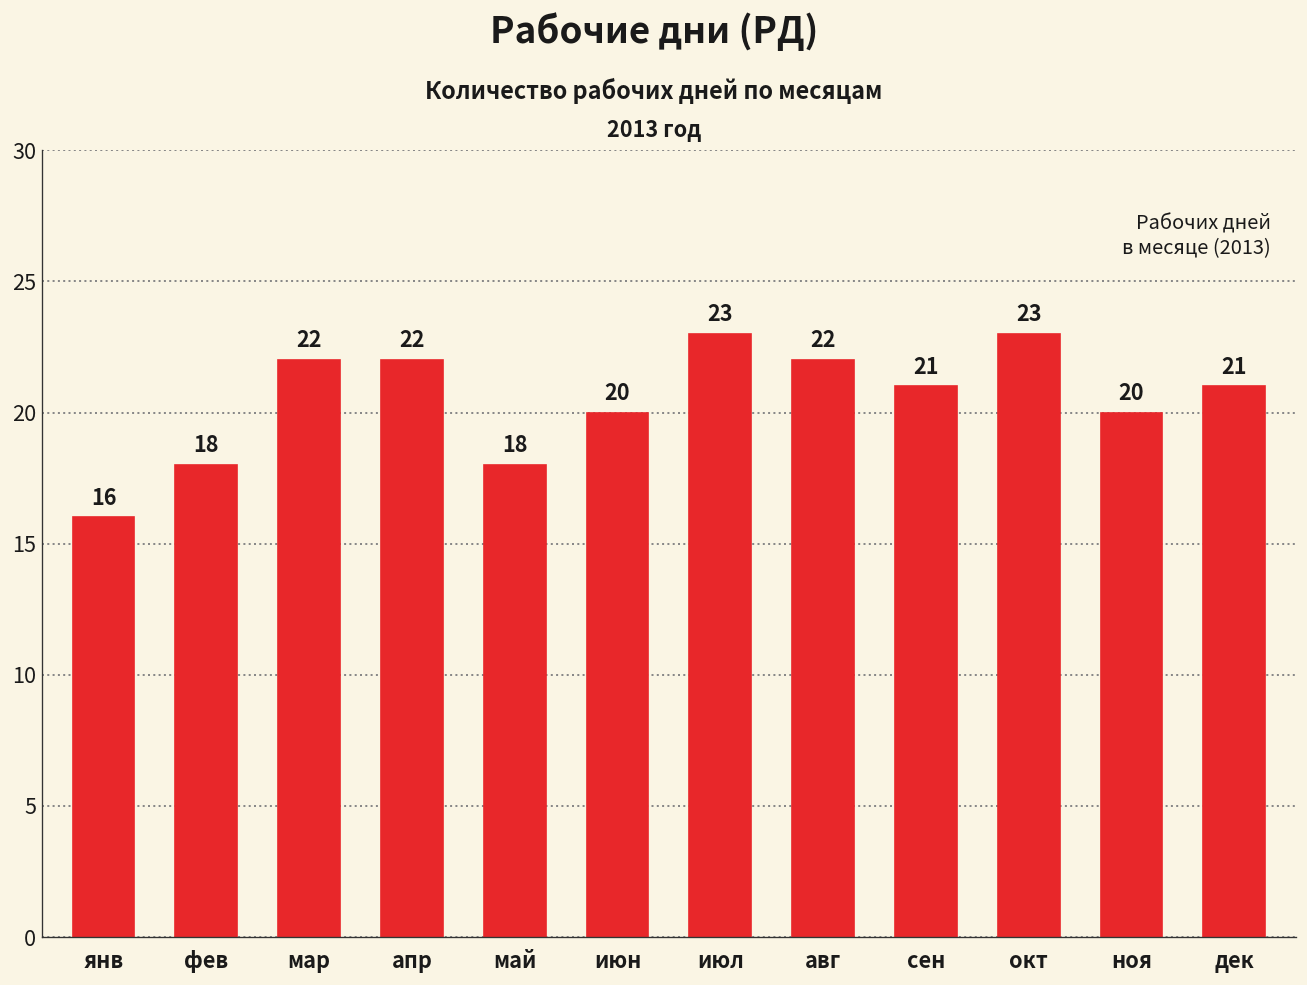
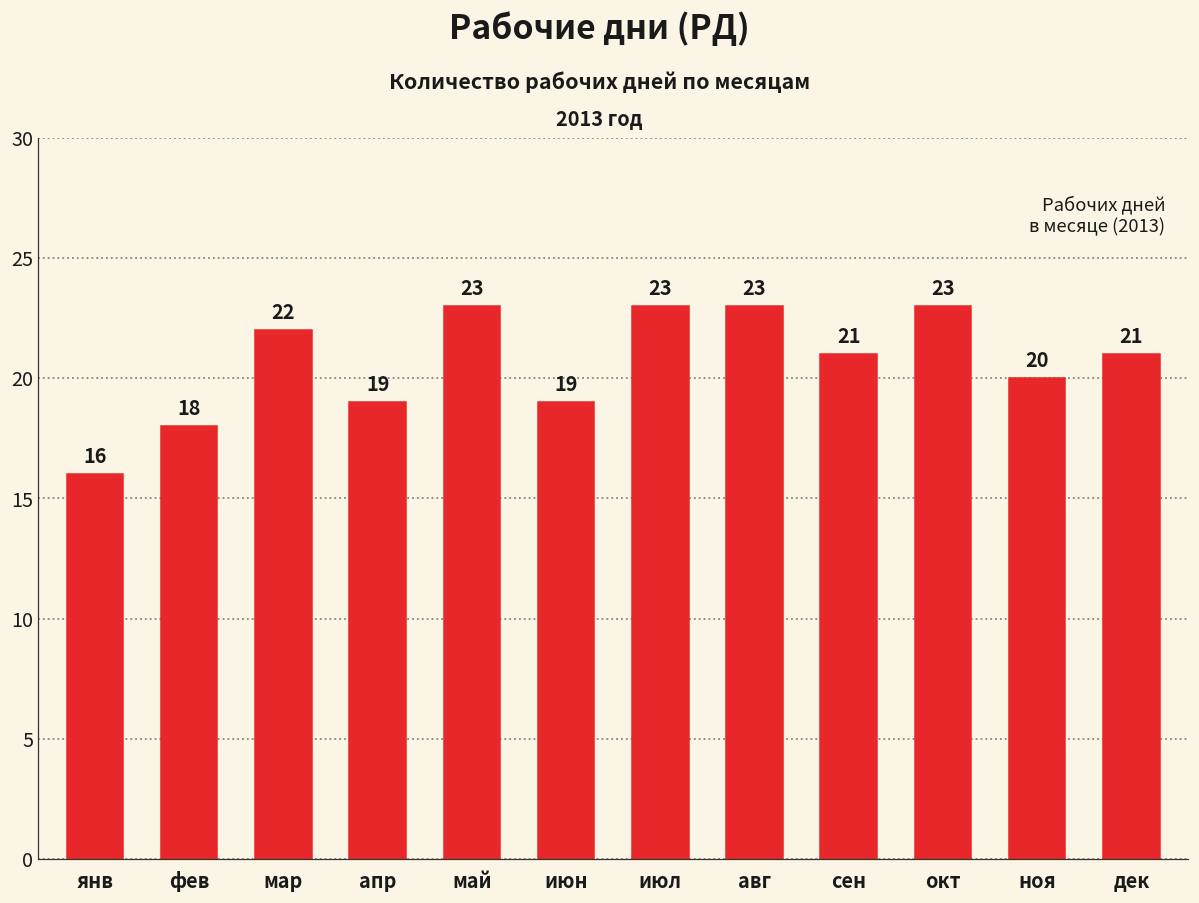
апр: 22 -> 19
май: 18 -> 23
июн: 20 -> 19
авг: 22 -> 23
